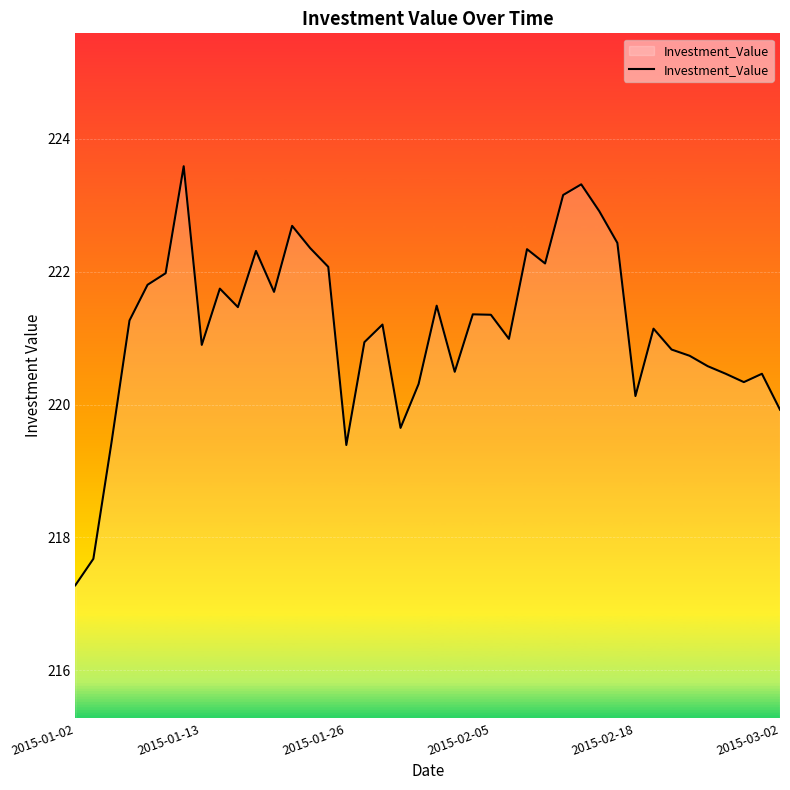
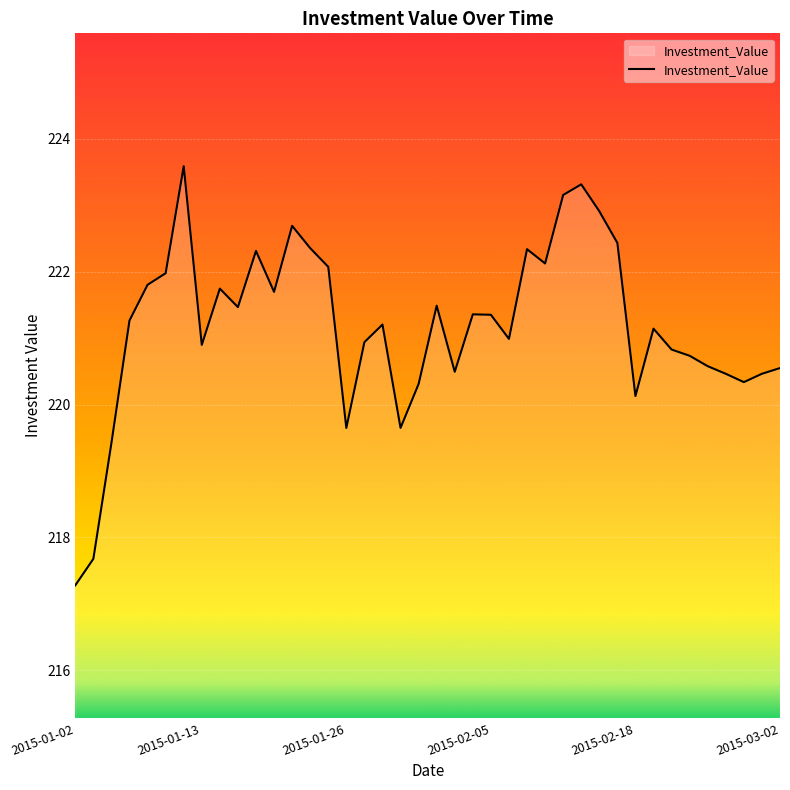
2015-01-26: 219.4 -> 219.6
2015-03-02: 219.9 -> 220.5
